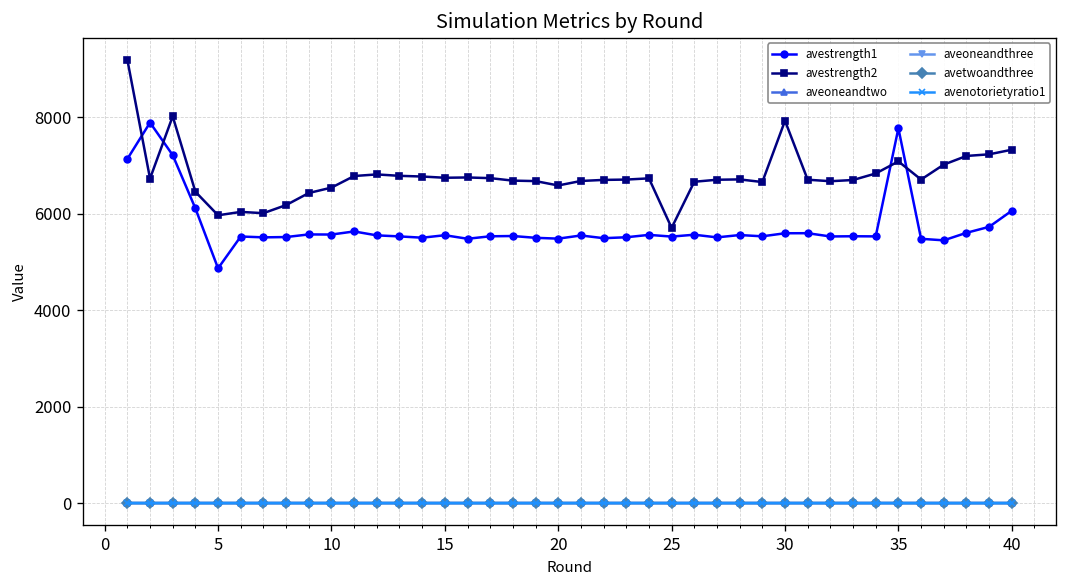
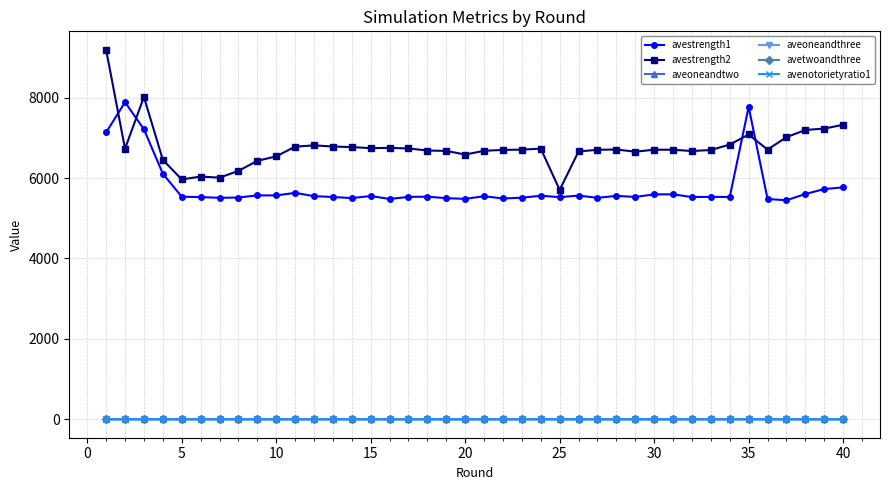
avestrength1, 5: 4900 -> 5500
avestrength2, 30: 7900 -> 6700
avestrength1, 40: 6100 -> 5800
